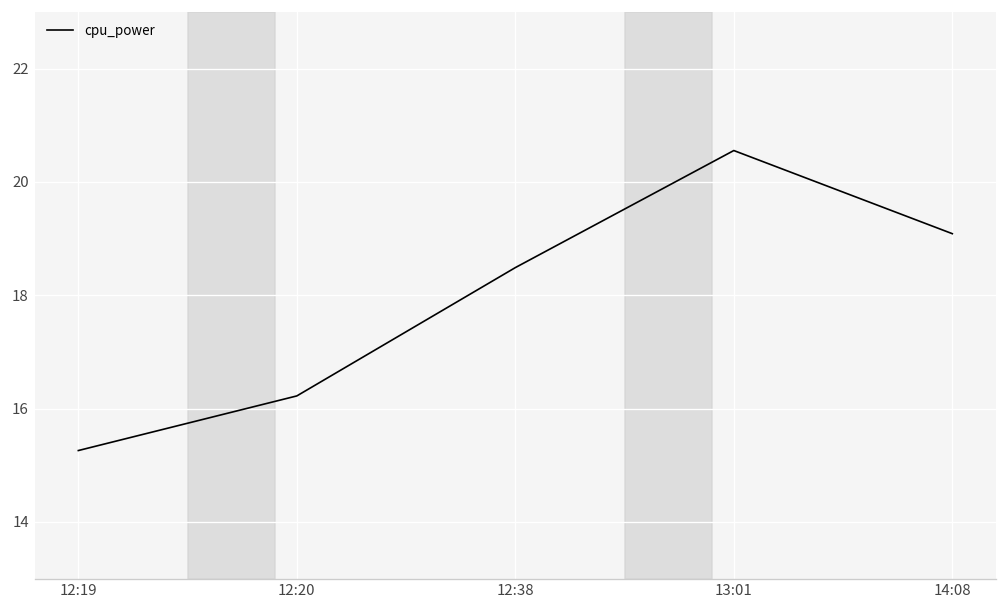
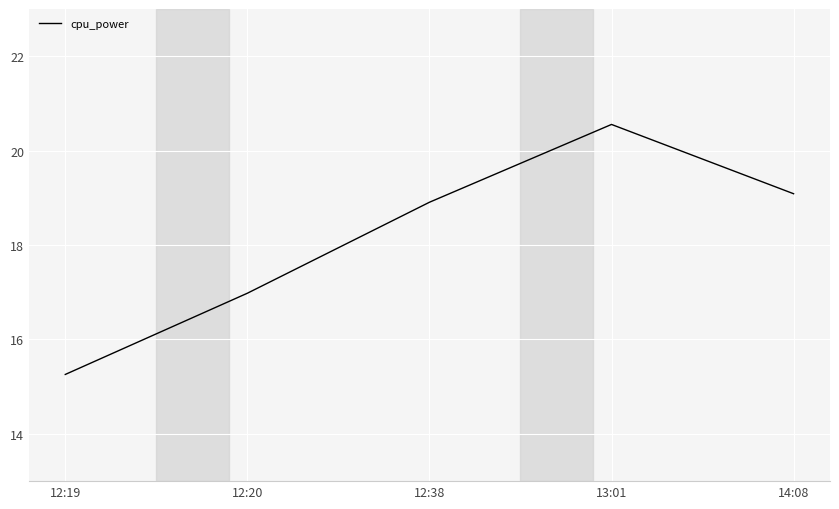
12:20: 16.2 -> 17.0
12:38: 18.5 -> 18.9
